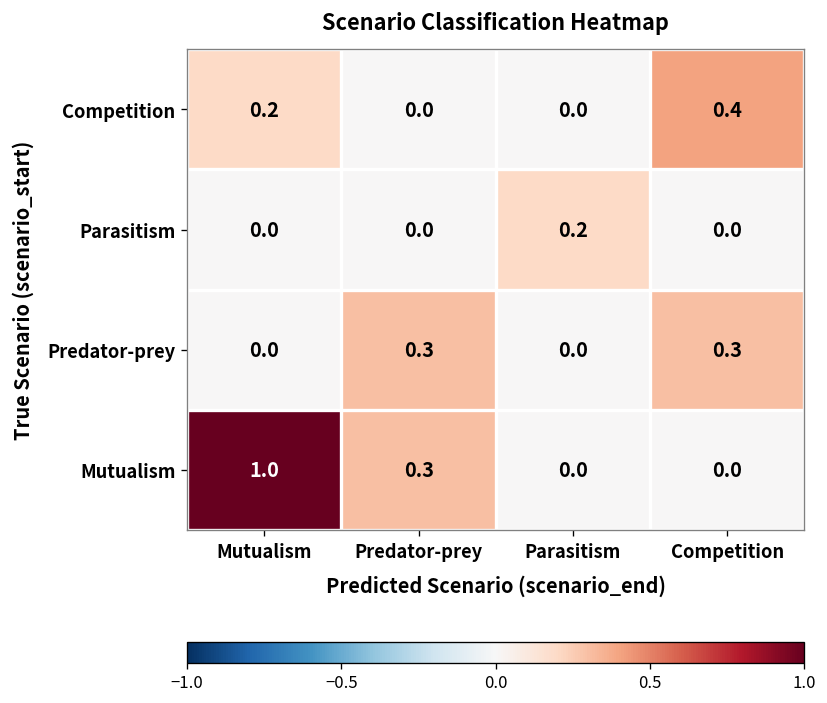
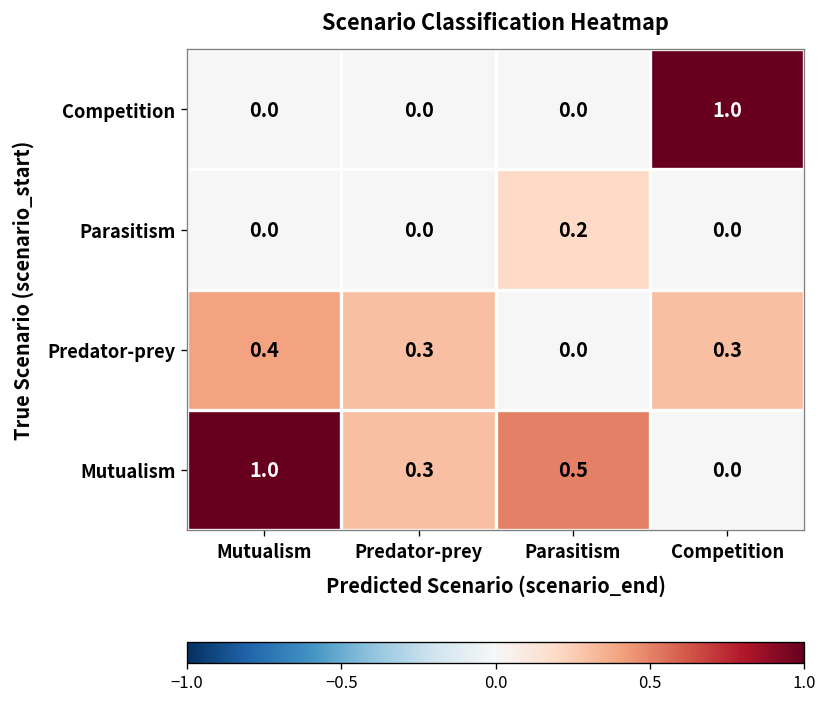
Competition, Mutualism: 0.2 -> 0.0
Competition, Competition: 0.4 -> 1.0
Predator-prey, Mutualism: 0.0 -> 0.4
Mutualism, Parasitism: 0.0 -> 0.5
